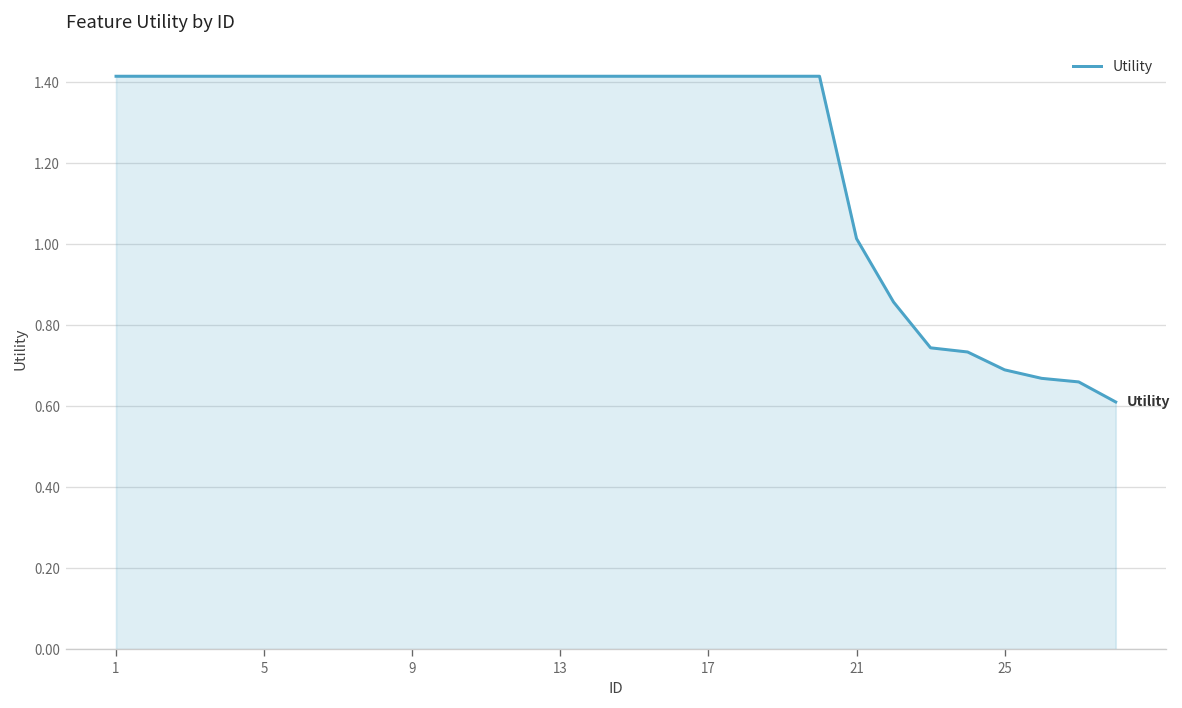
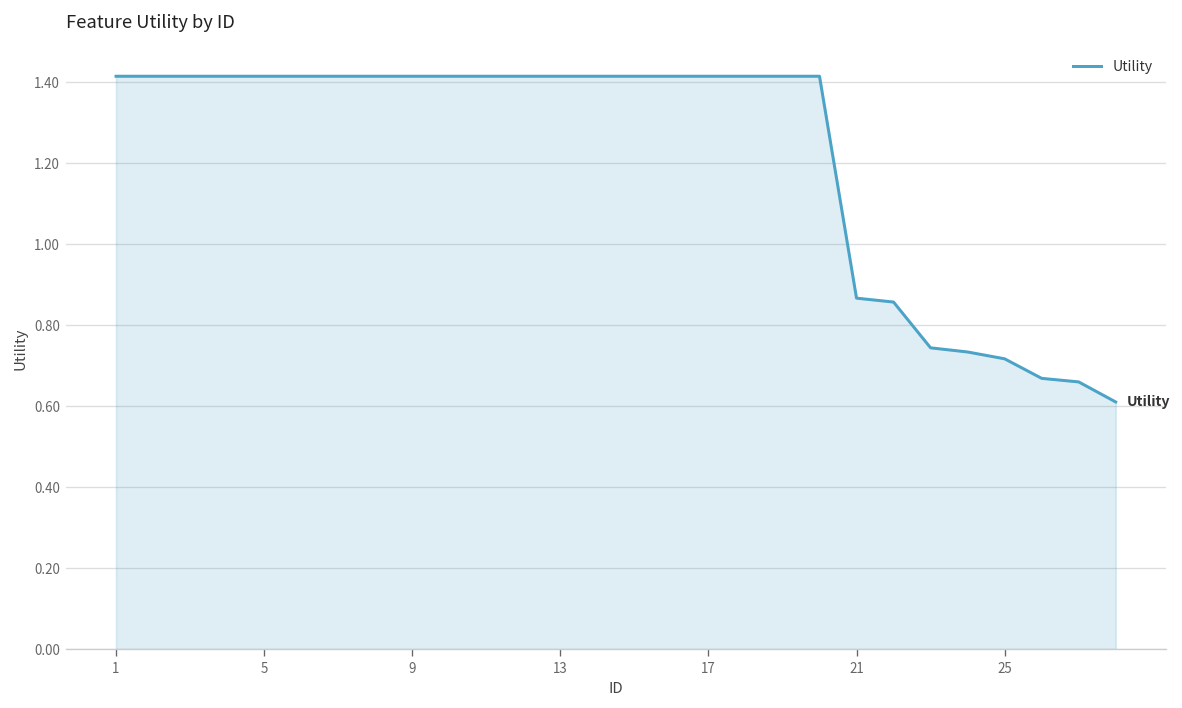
21: 1.01 -> 0.87
25: 0.69 -> 0.72
